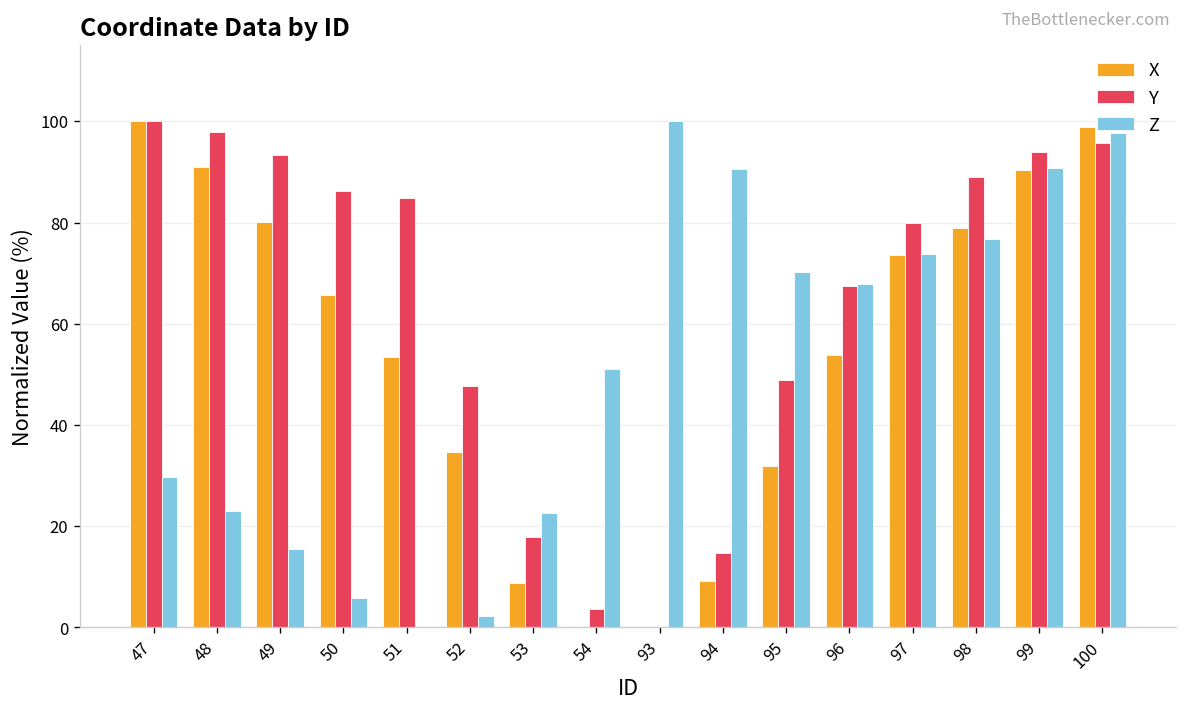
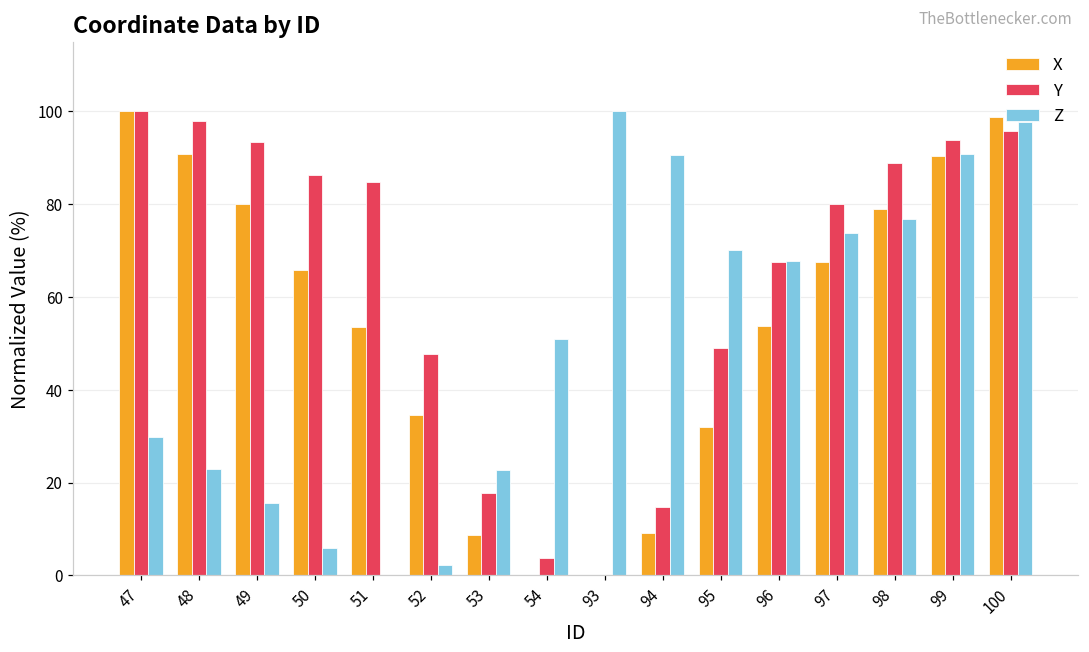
X, 97: 74 -> 68
